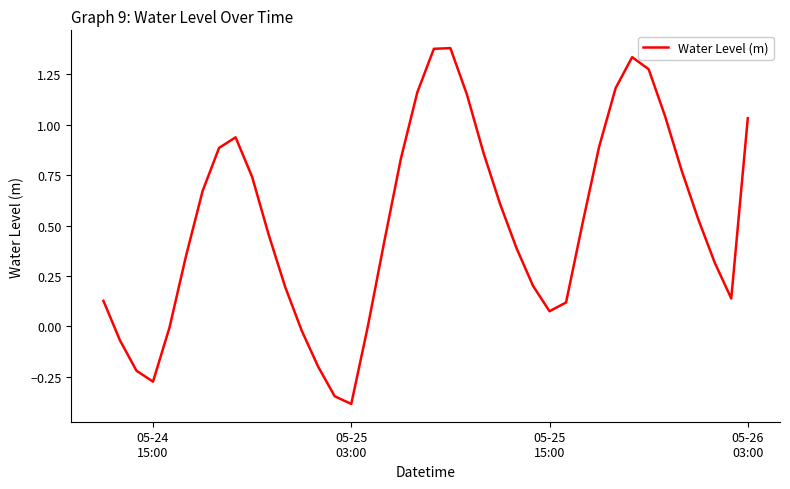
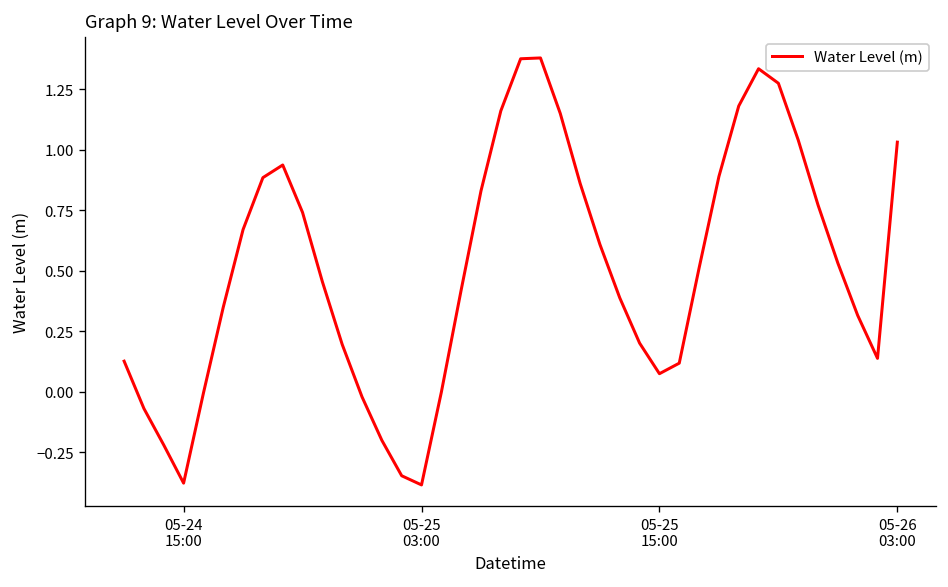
05-24 15:00: -0.27 -> -0.38
